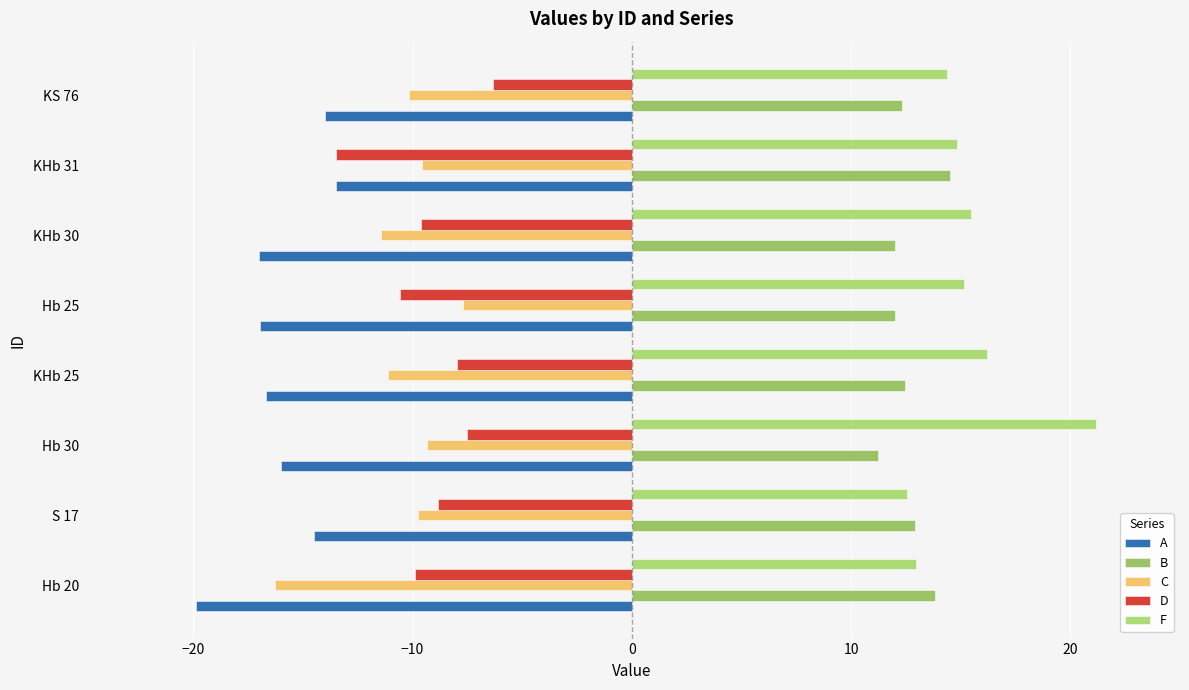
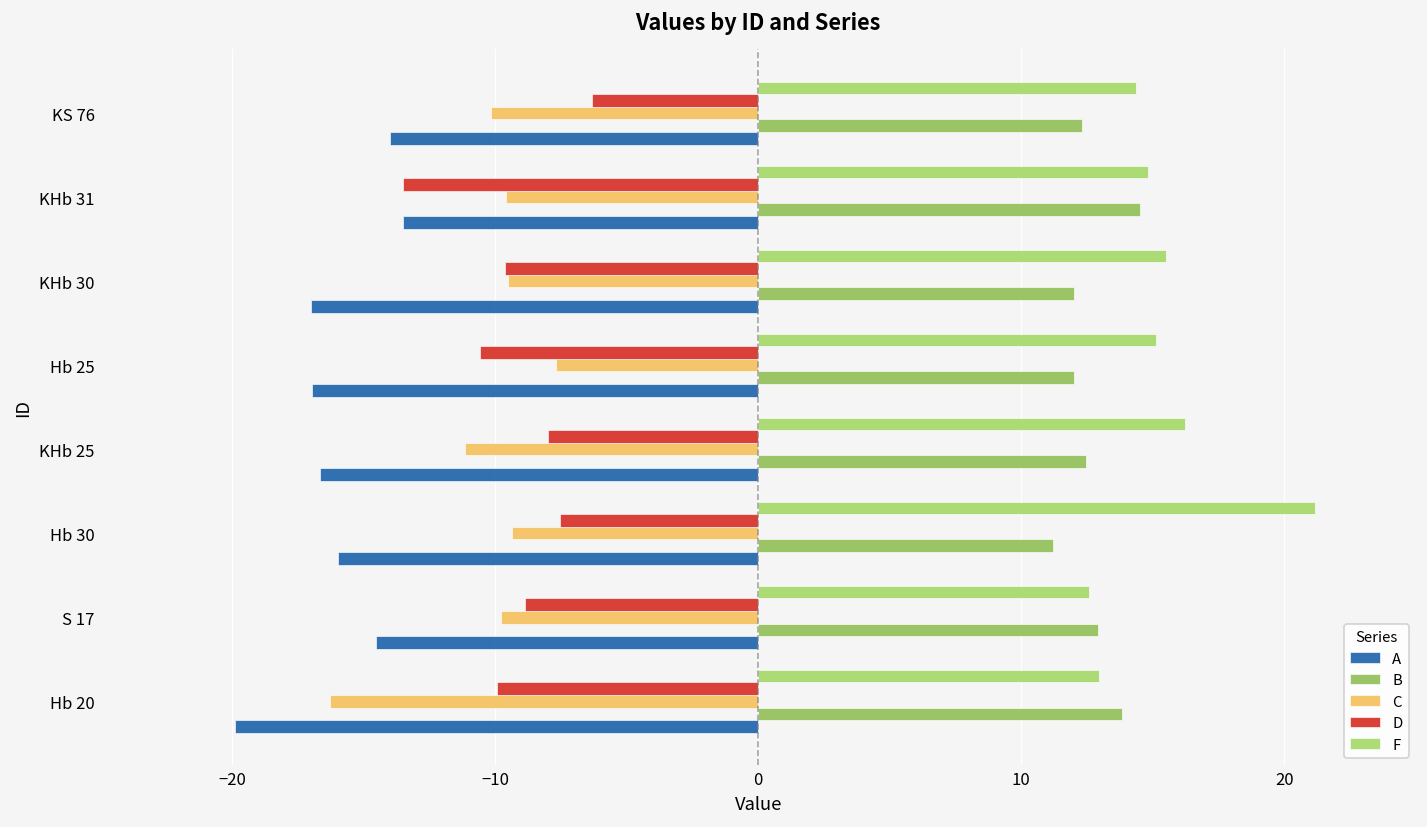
C, KHb 30: -11.4 -> -9.5
